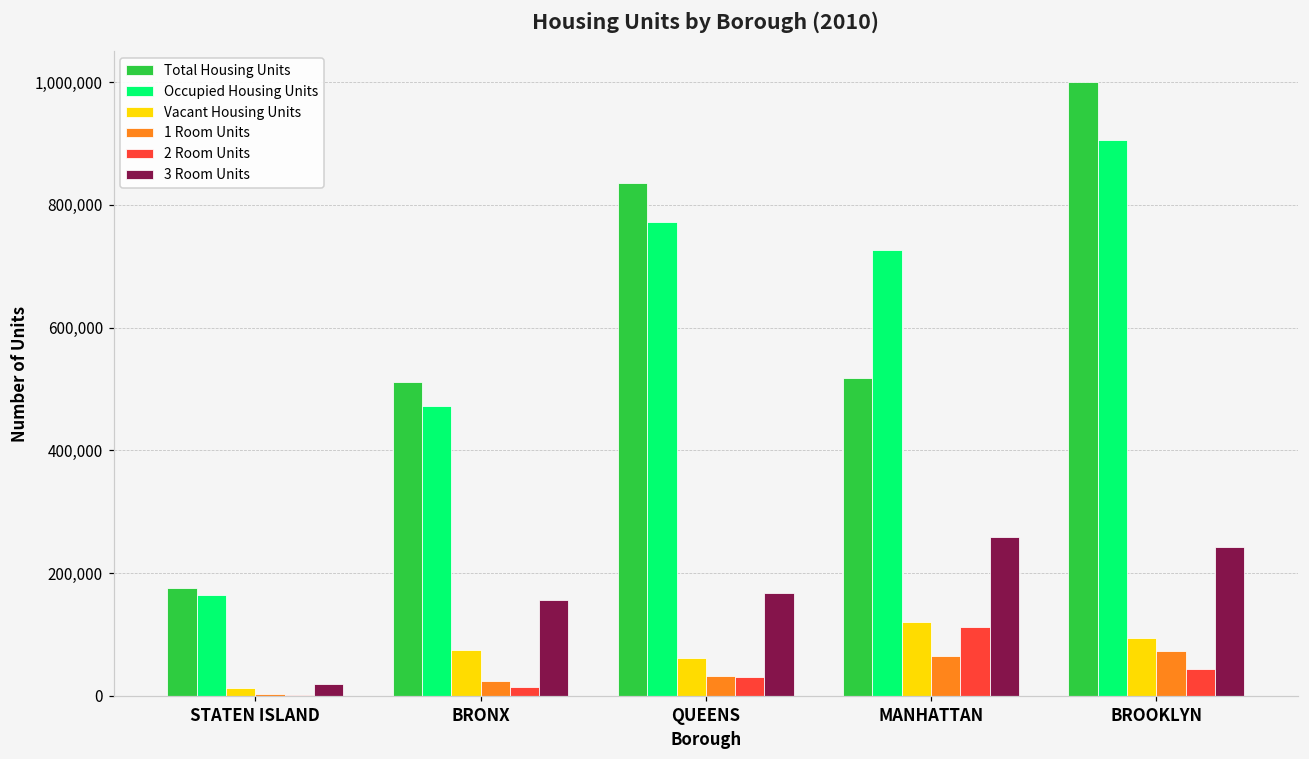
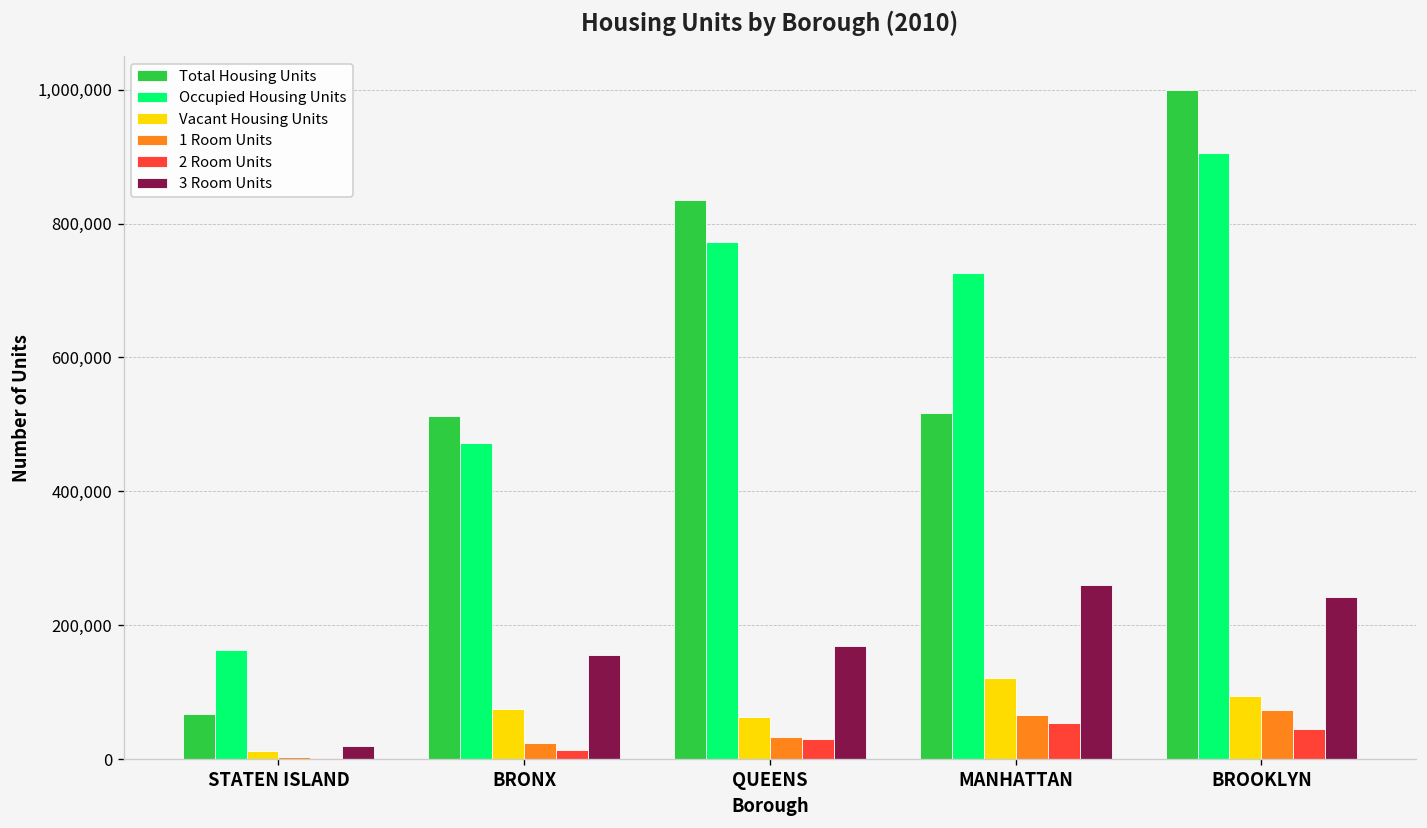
Total Housing Units, STATEN ISLAND: 180,000 -> 70,000
2 Room Units, MANHATTAN: 110,000 -> 50,000
